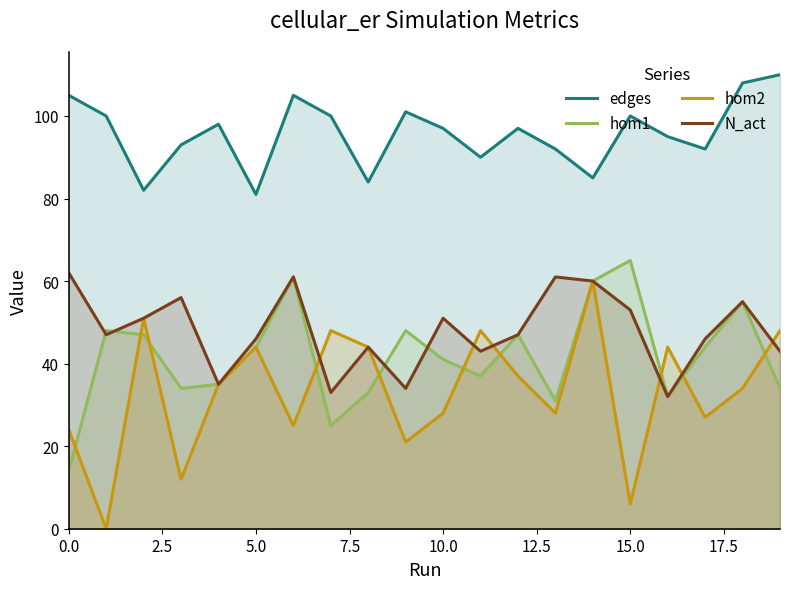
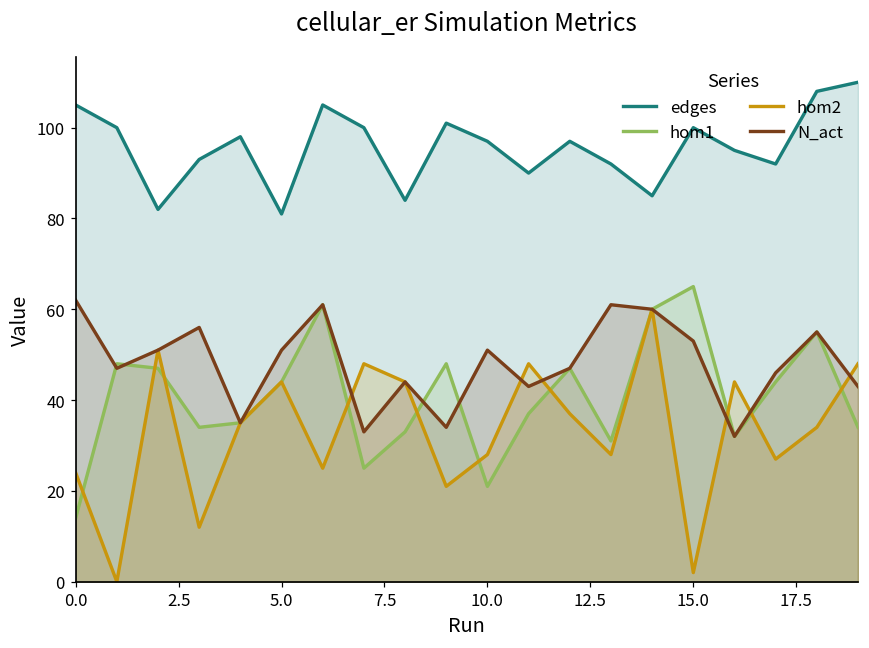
N_act, 5.0: 46 -> 51
hom1, 10.0: 41 -> 21
hom2, 15.0: 6 -> 2
